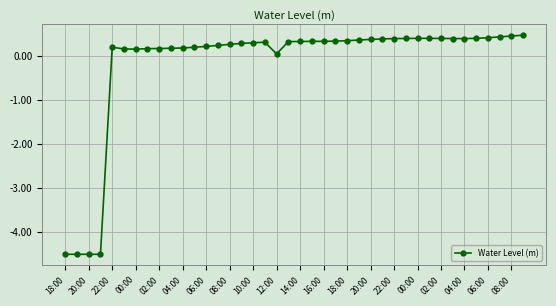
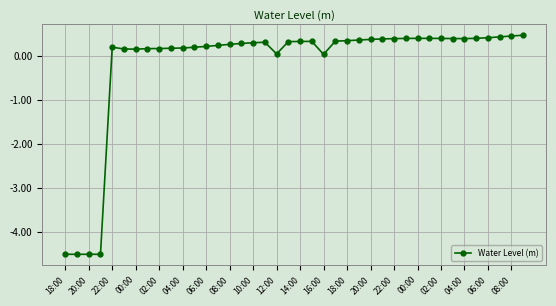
16:00: 0.3 -> 0.0
